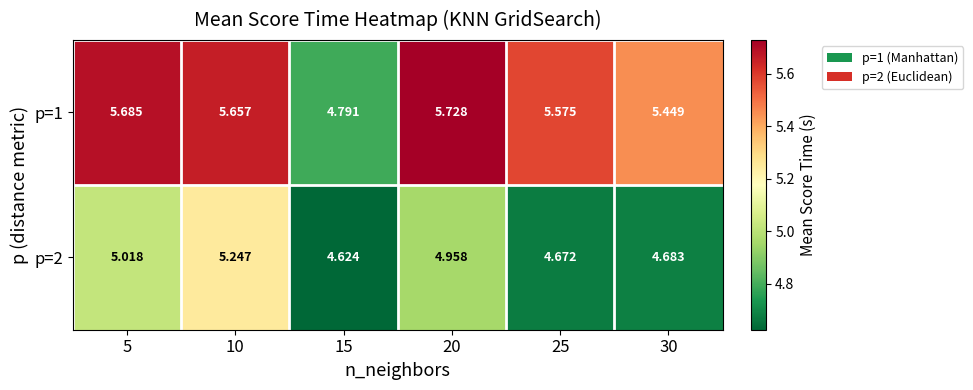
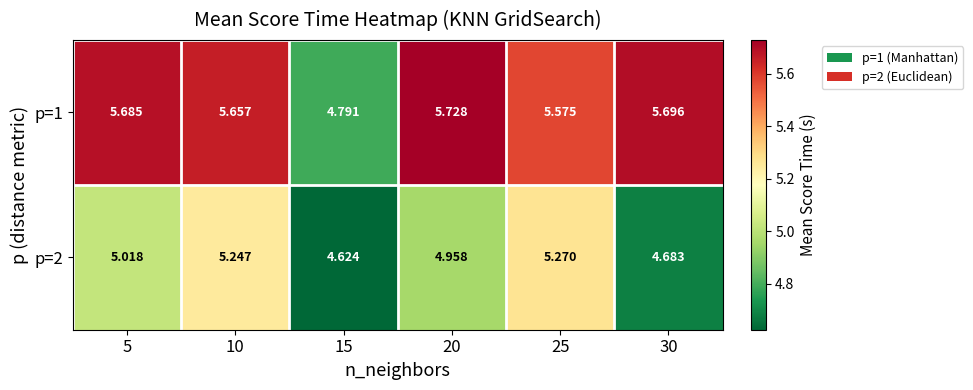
p=1, 30: 5.449 -> 5.696
p=2, 25: 4.672 -> 5.270
